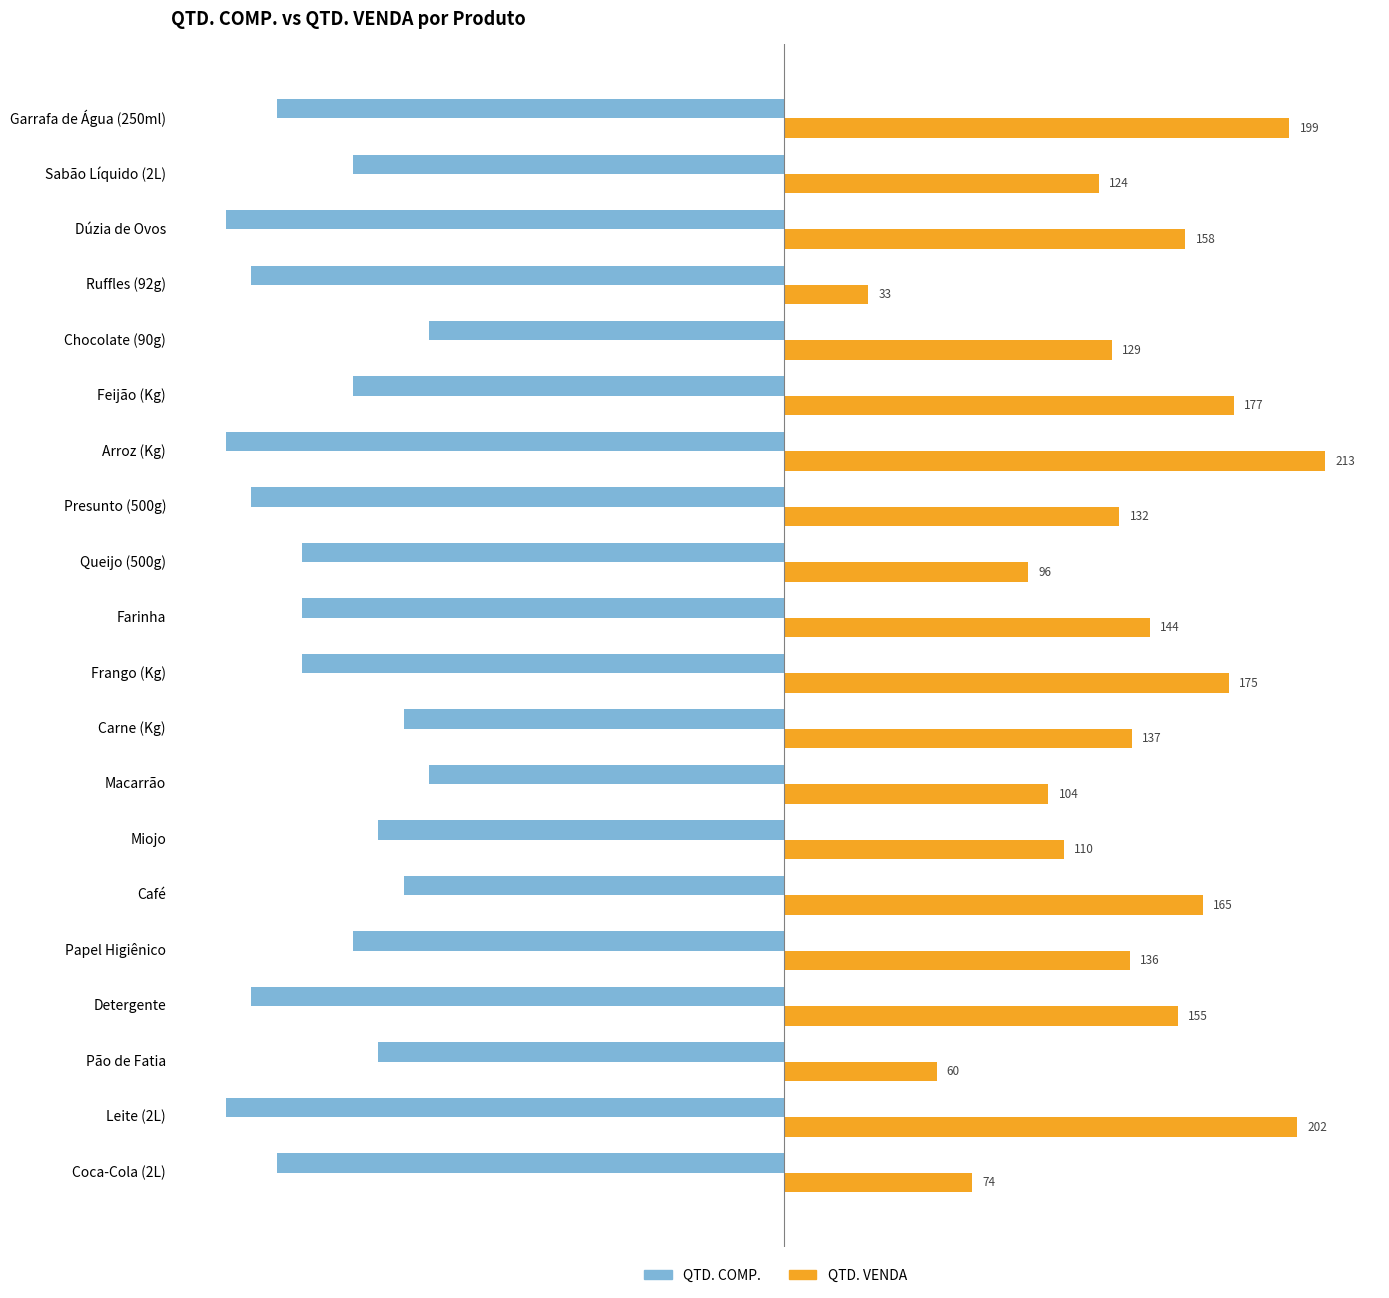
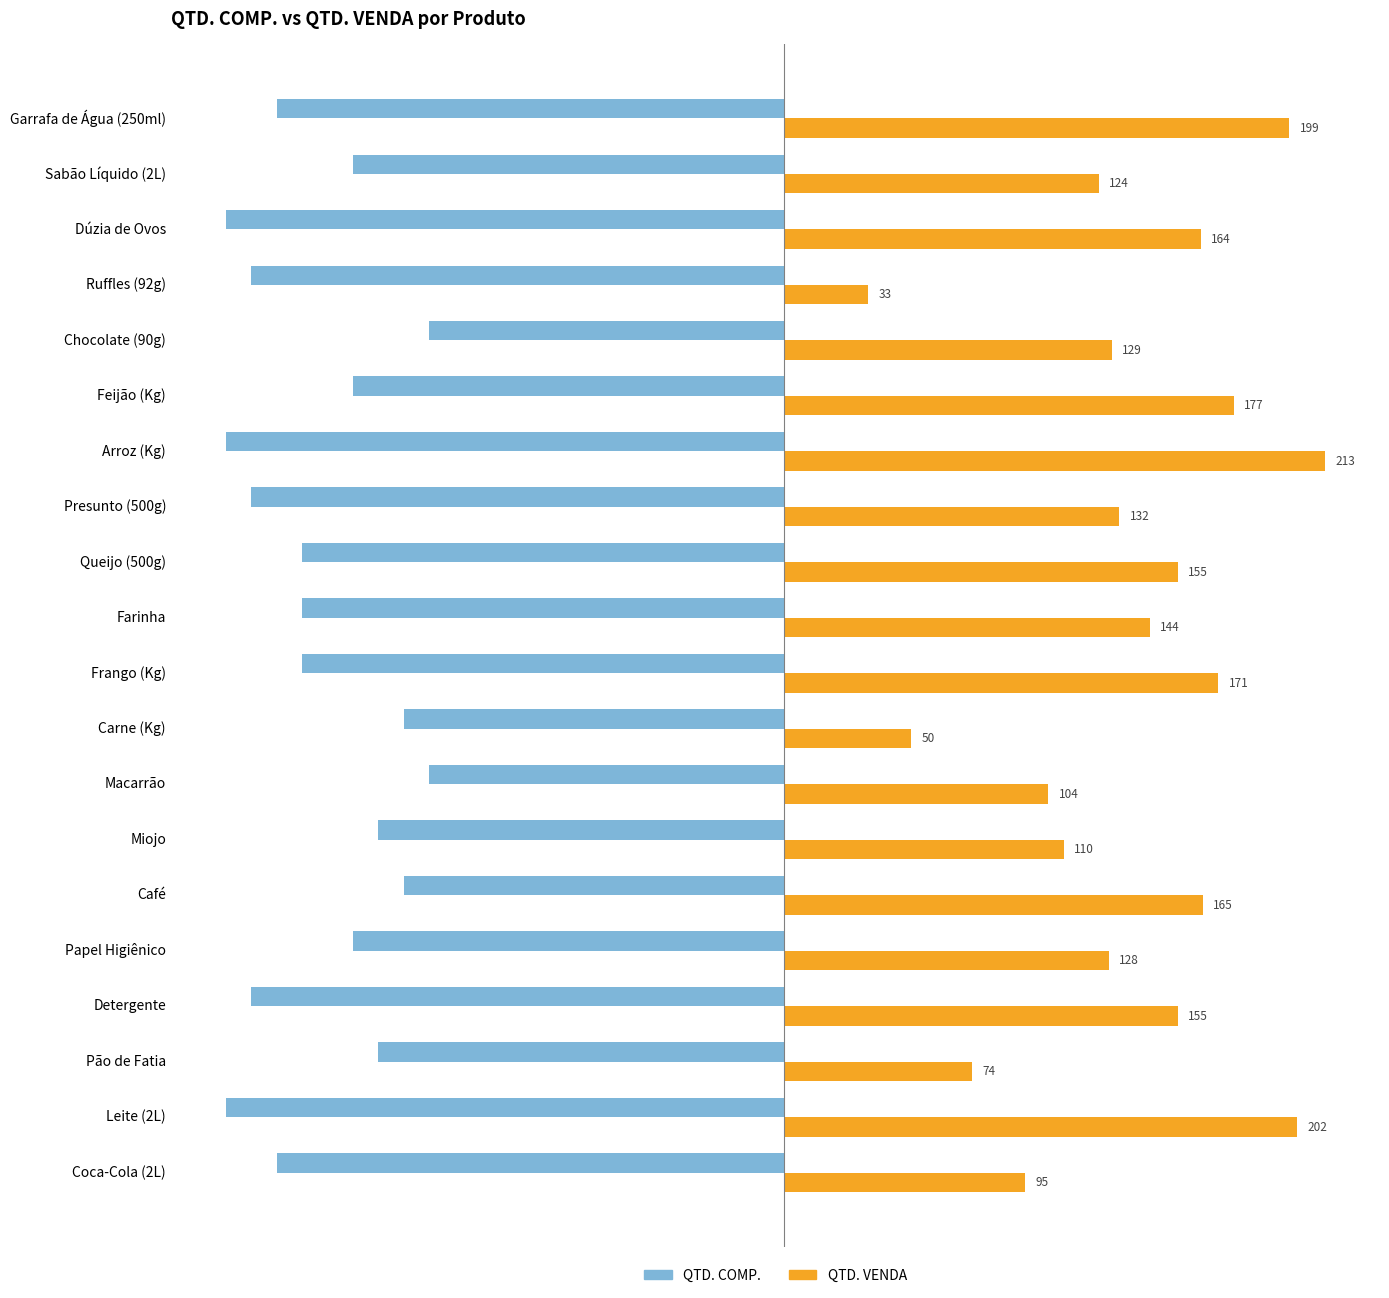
QTD. VENDA, Dúzia de Ovos: 158 -> 164
QTD. VENDA, Queijo (500g): 96 -> 155
QTD. VENDA, Frango (Kg): 175 -> 171
QTD. VENDA, Carne (Kg): 137 -> 50
QTD. VENDA, Papel Higiênico: 136 -> 128
QTD. VENDA, Pão de Fatia: 60 -> 74
QTD. VENDA, Coca-Cola (2L): 74 -> 95
